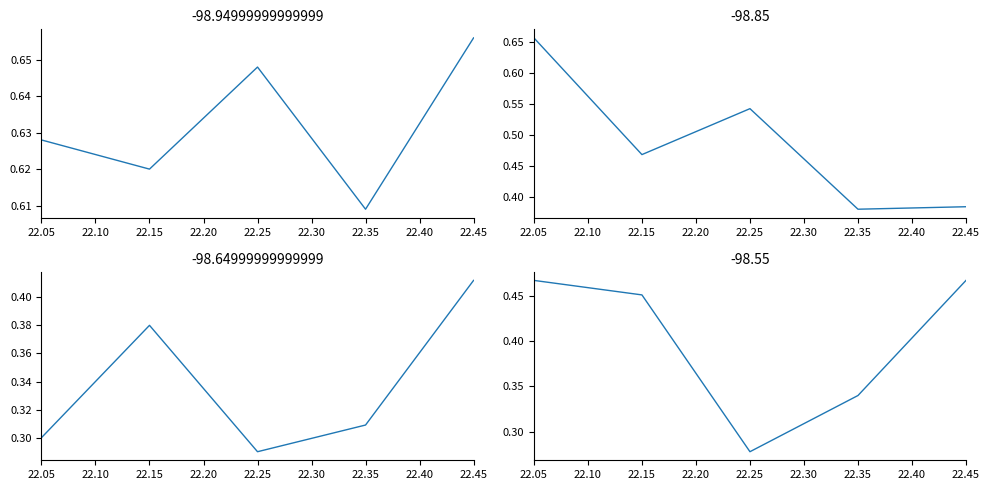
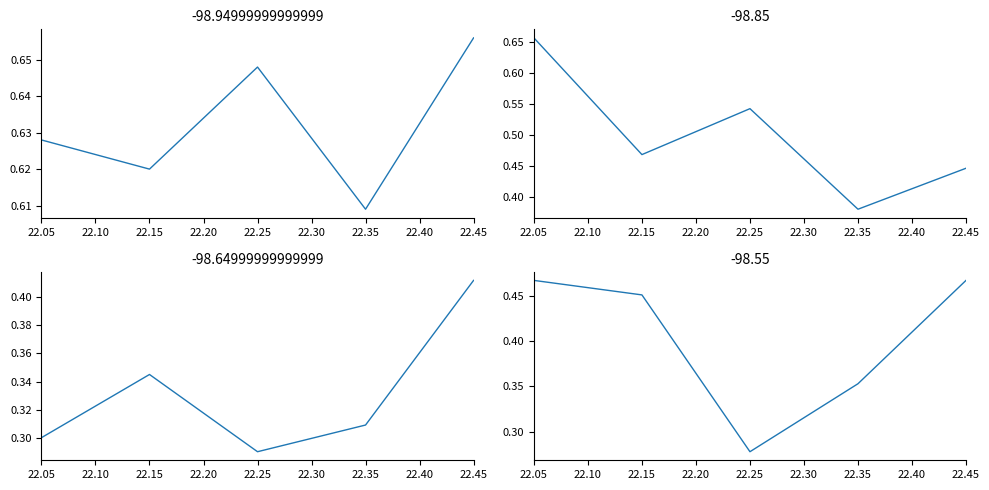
-98.85, 22.45: 0.38 -> 0.45
-98.64999999999999, 22.15: 0.380 -> 0.345
-98.55, 22.35: 0.34 -> 0.35
